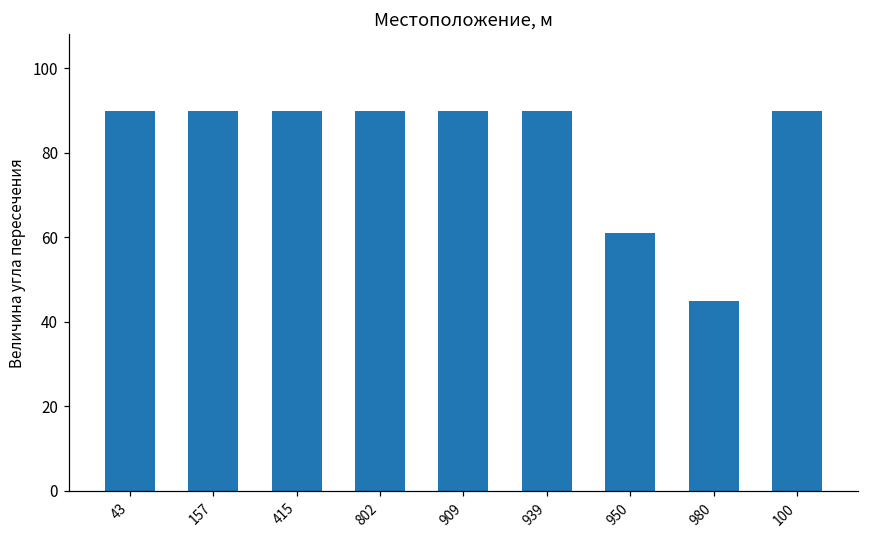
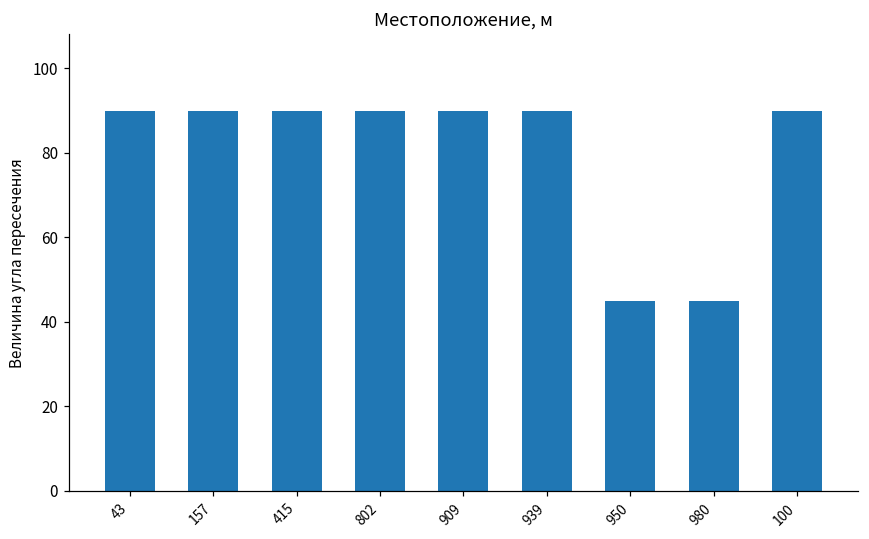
950: 61 -> 45
